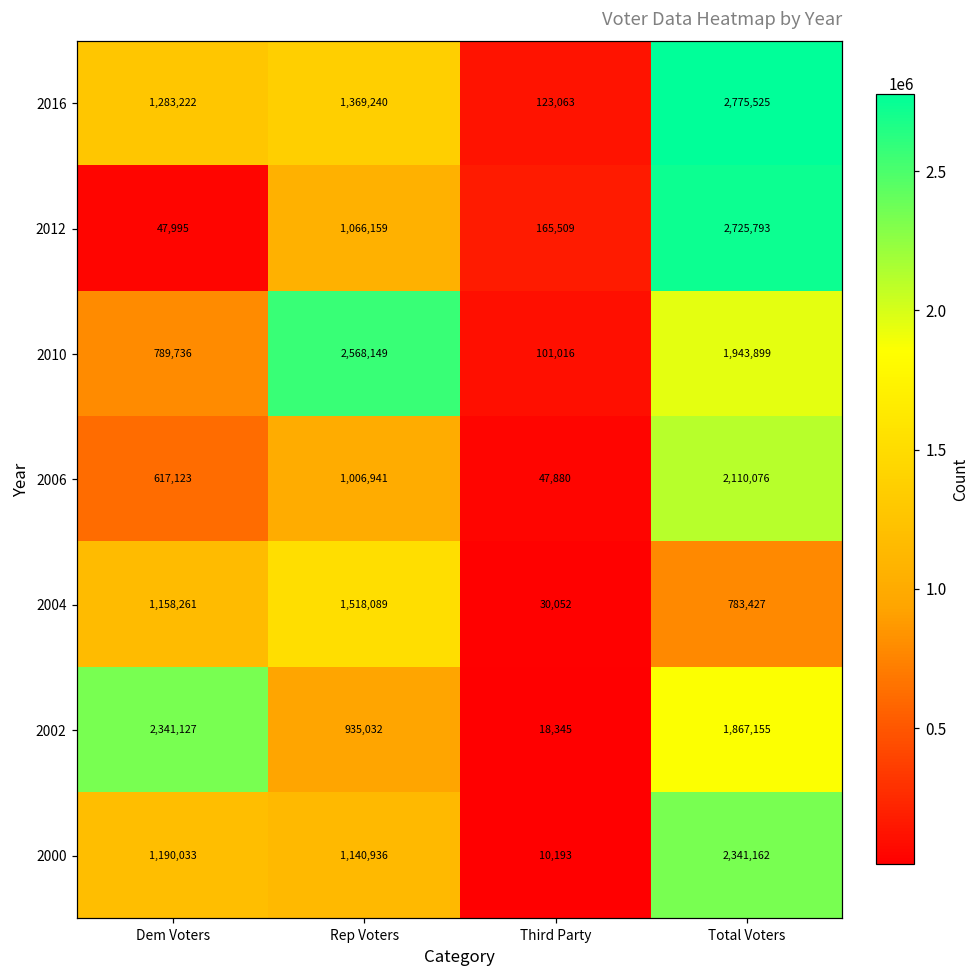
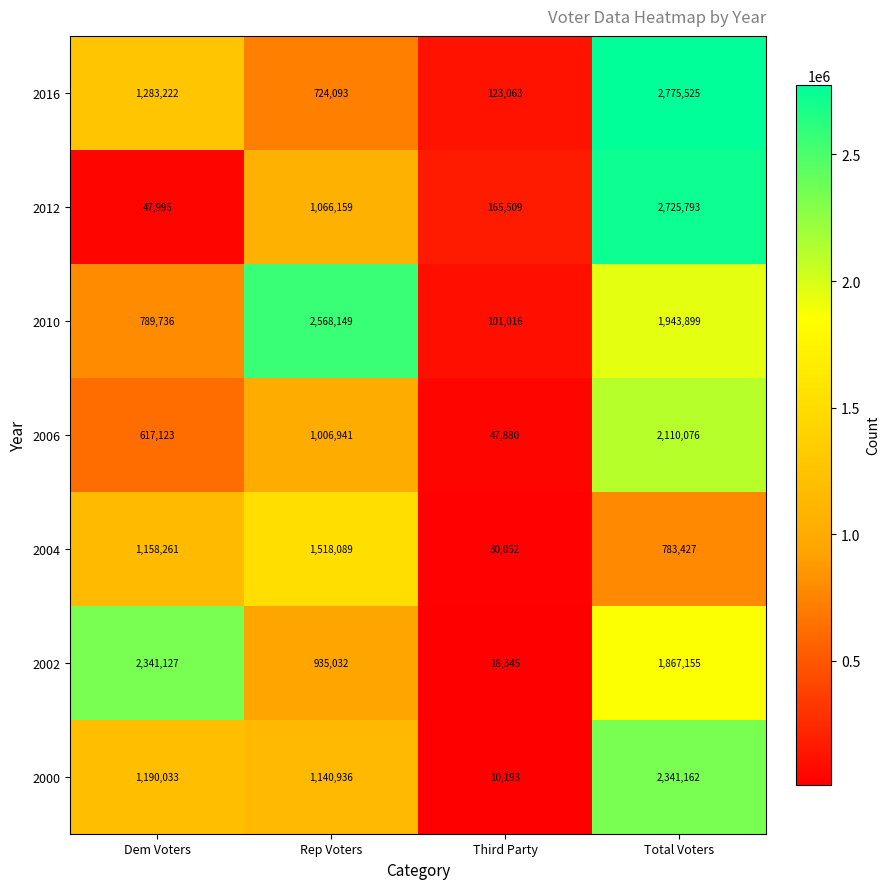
2016, Rep Voters: 1,369,240 -> 724,093
